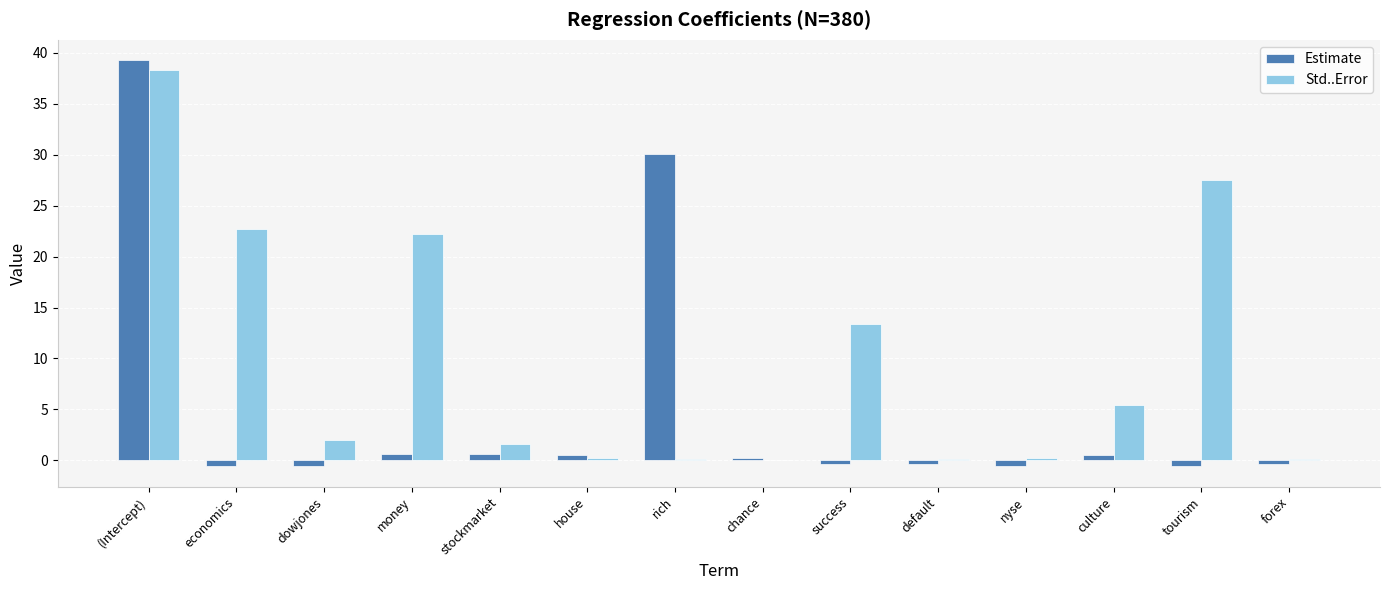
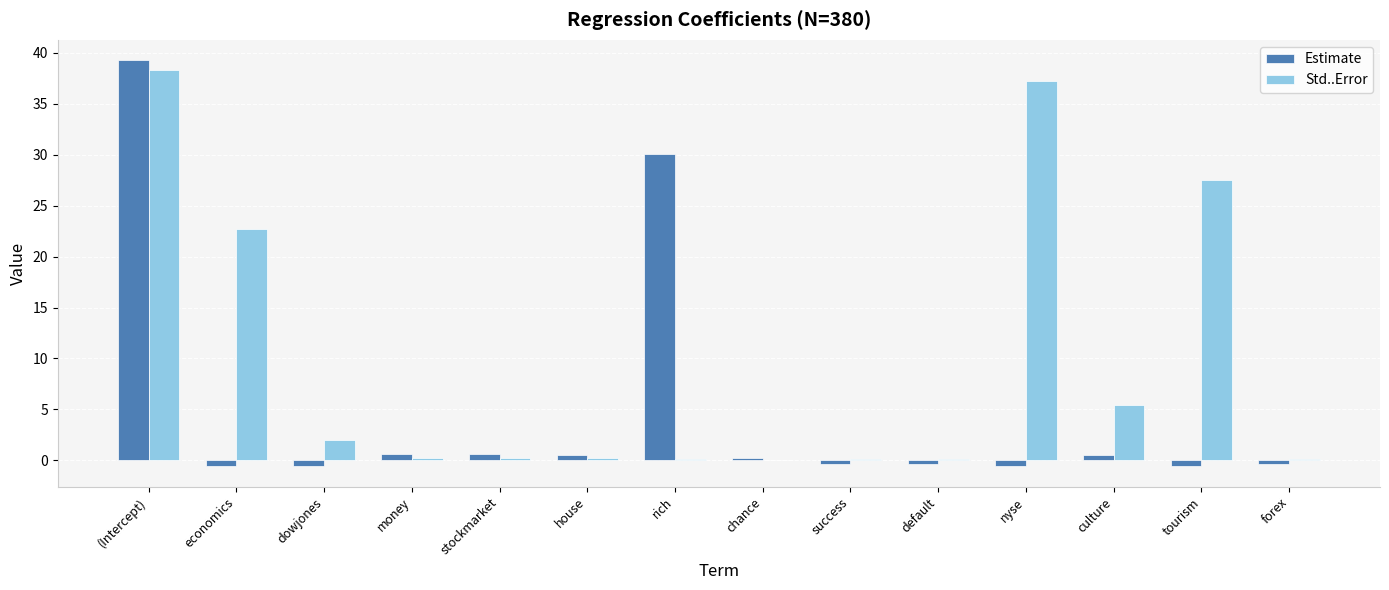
Std..Error, money: 22.2 -> 0.2
Std..Error, stockmarket: 1.6 -> 0.2
Std..Error, success: 13.3 -> 0.2
Std..Error, nyse: 0.2 -> 37.3
